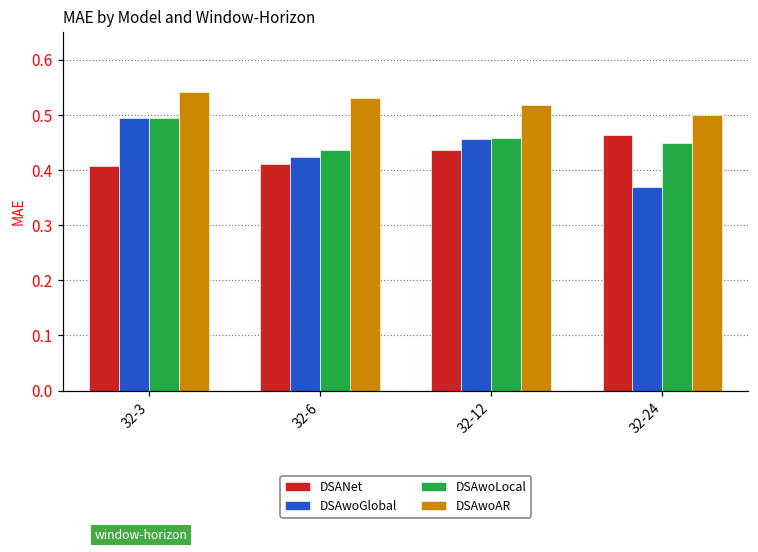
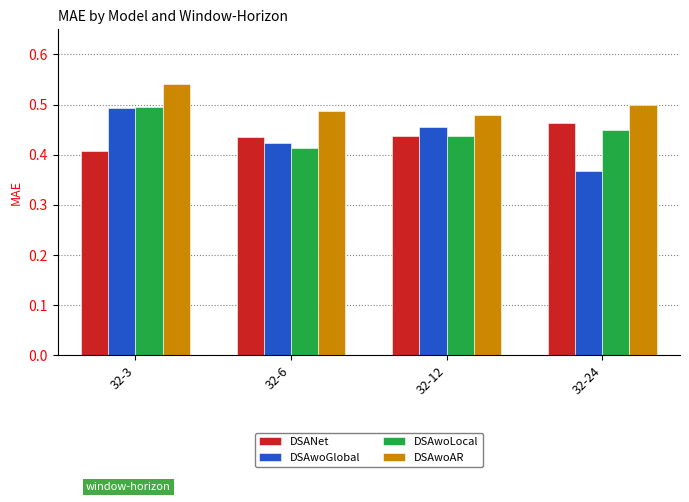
DSANet, 32-6: 0.41 -> 0.44
DSAwoLocal, 32-6: 0.44 -> 0.41
DSAwoAR, 32-6: 0.53 -> 0.49
DSAwoLocal, 32-12: 0.46 -> 0.44
DSAwoAR, 32-12: 0.52 -> 0.48
